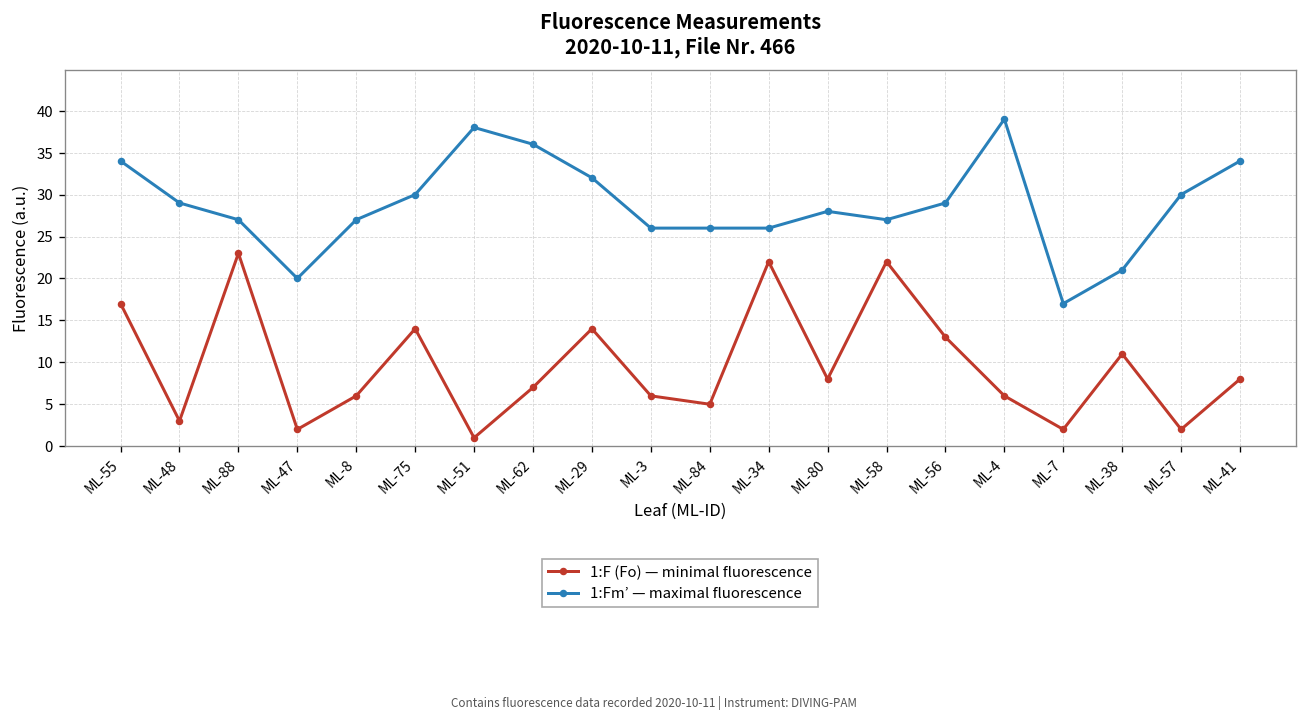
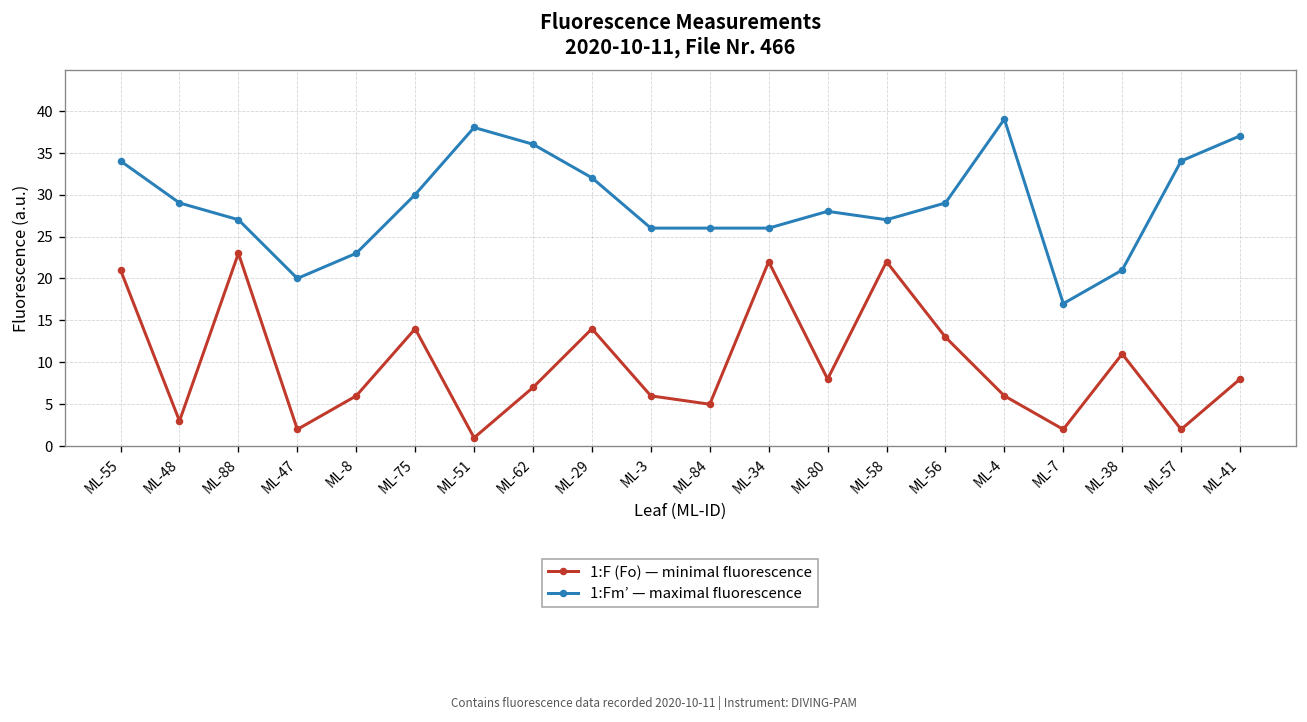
1:F (Fo) — minimal fluorescence, ML-55: 17 -> 21
1:Fm’ — maximal fluorescence, ML-8: 27 -> 23
1:Fm’ — maximal fluorescence, ML-57: 30 -> 34
1:Fm’ — maximal fluorescence, ML-41: 34 -> 37
